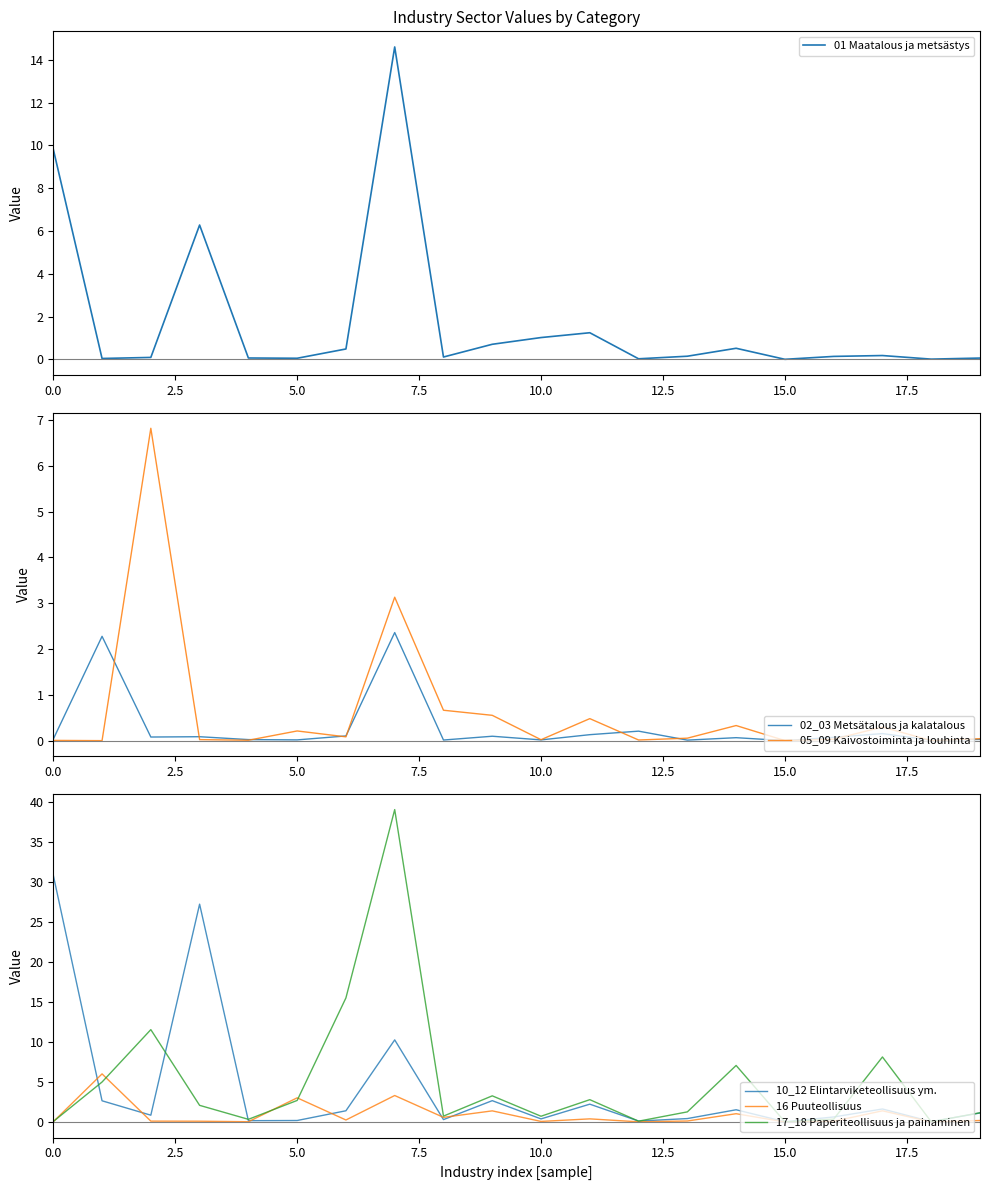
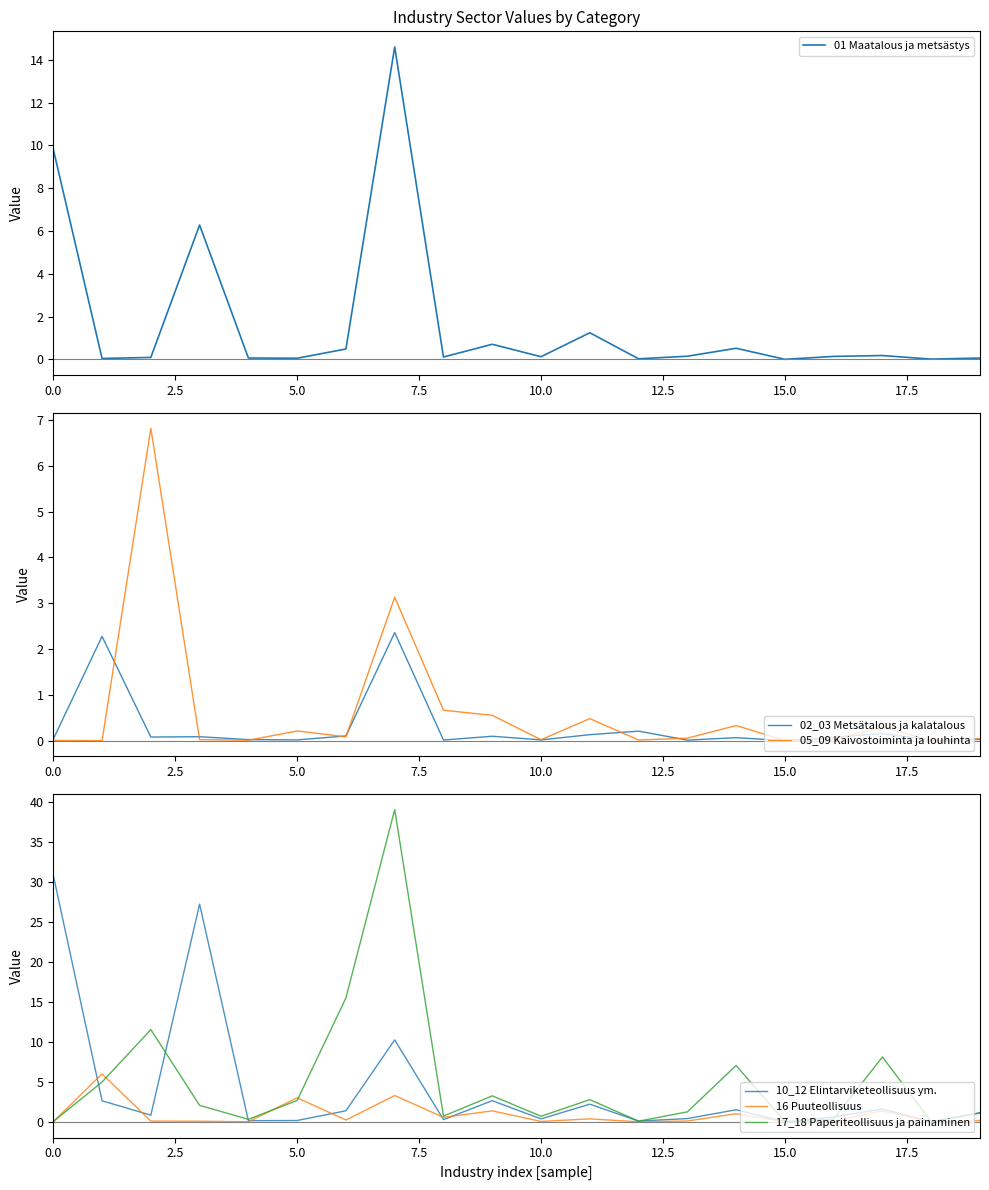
Industry Sector Values by Category, 10.0: 1.0 -> 0.1
